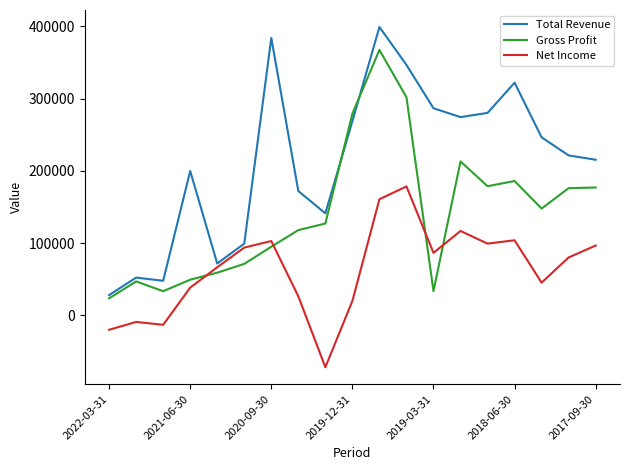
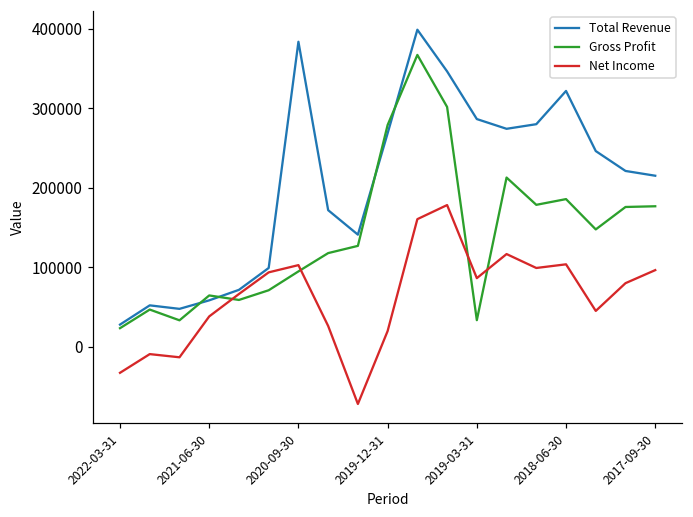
Net Income, 2022-03-31: -20000 -> -30000
Total Revenue, 2021-06-30: 200000 -> 60000
Gross Profit, 2021-06-30: 50000 -> 60000
